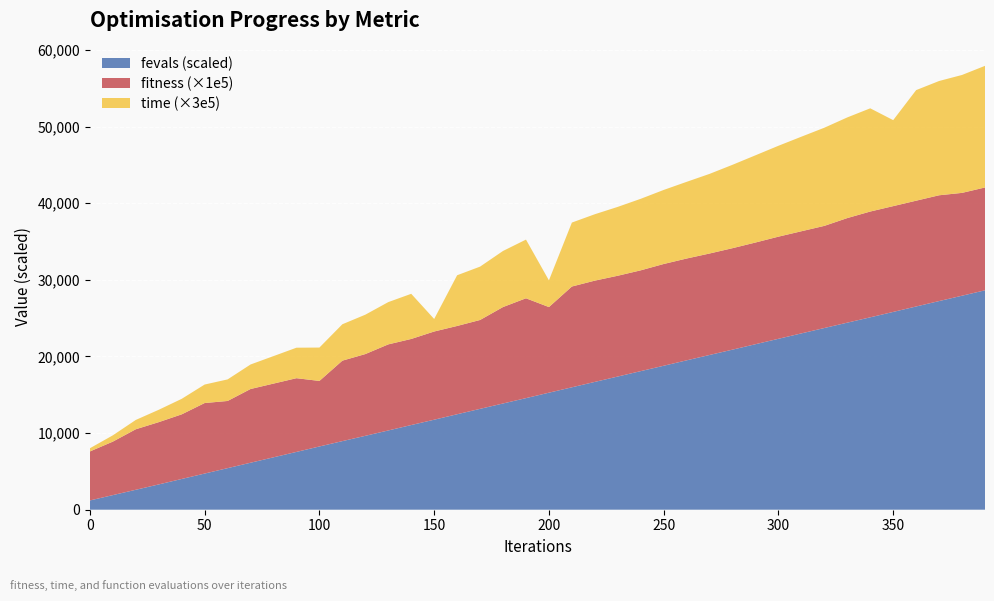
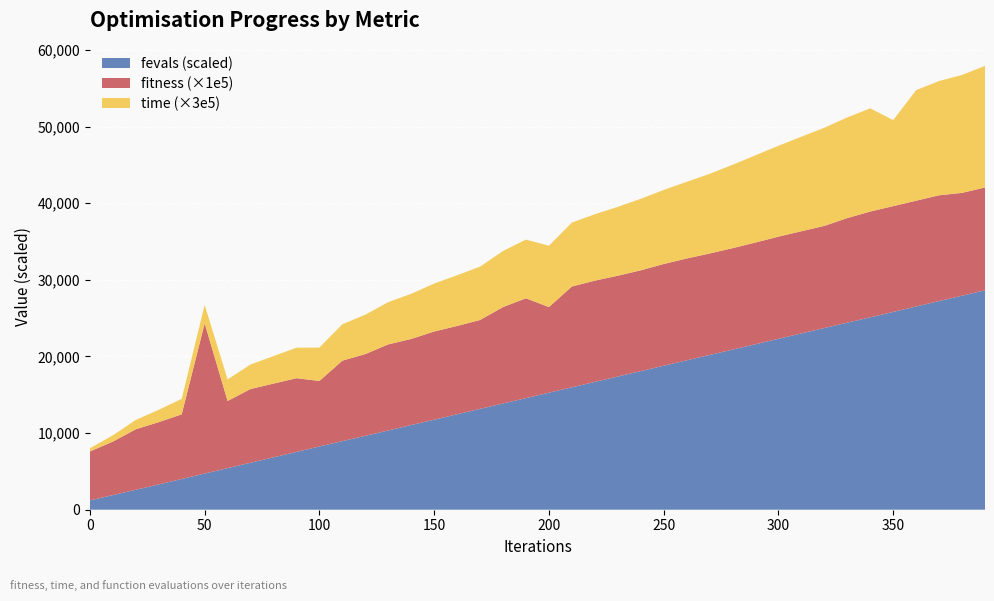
fitness (×1e5), 50: 9,000 -> 20,000
time (×3e5), 150: 2,000 -> 6,000
time (×3e5), 200: 3,000 -> 8,000
